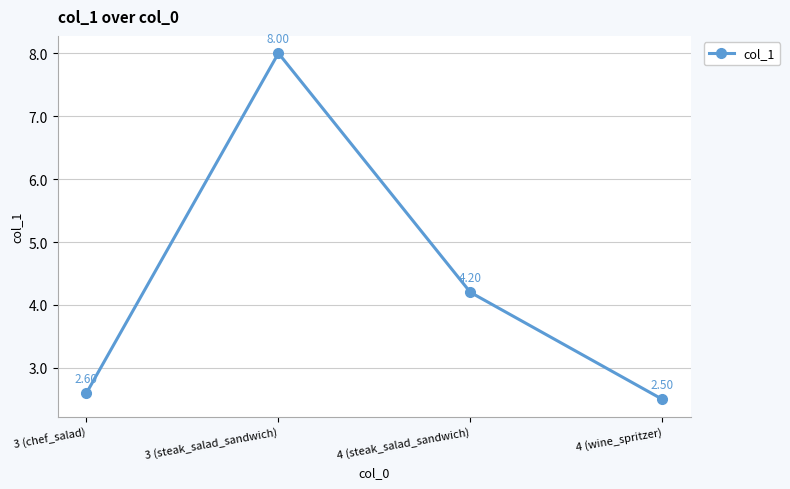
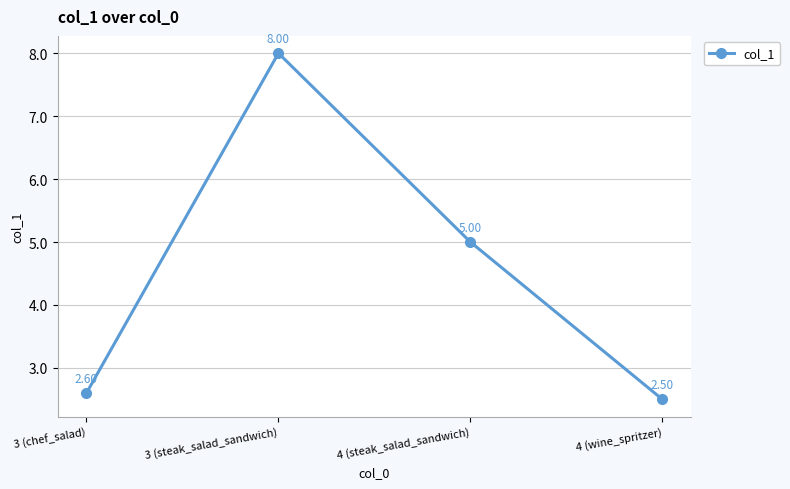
4 (steak_salad_sandwich): 4.20 -> 5.00
